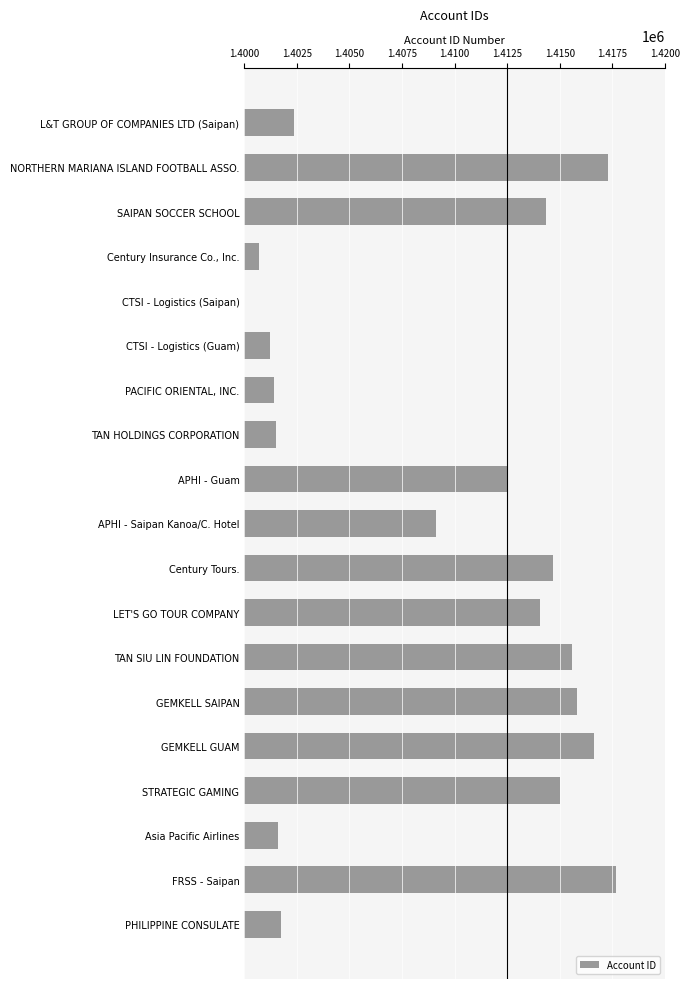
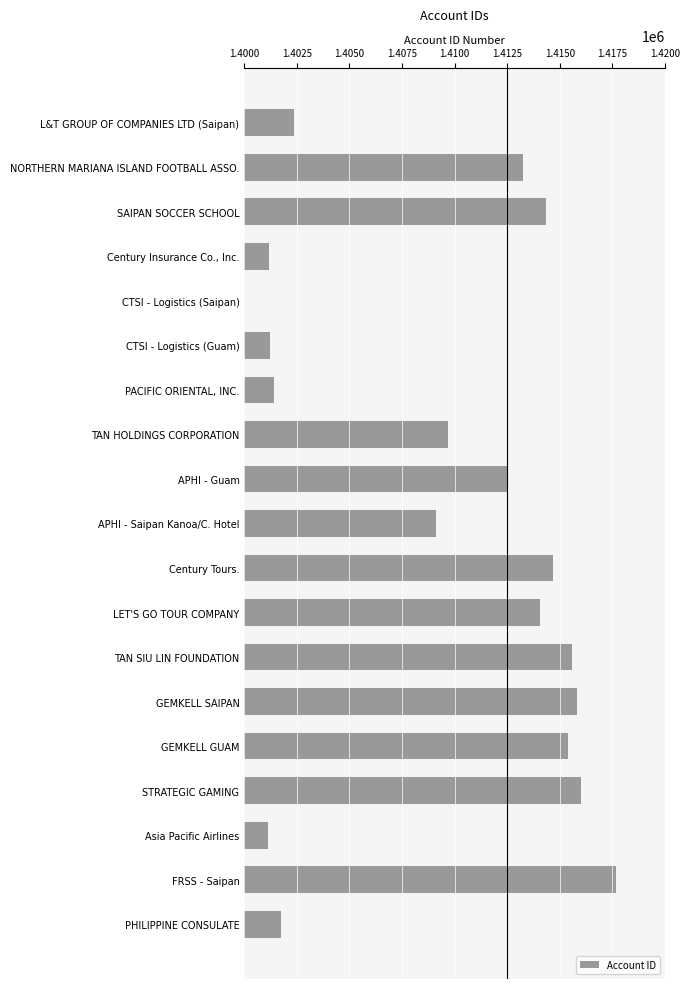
NORTHERN MARIANA ISLAND FOOTBALL ASSO.: 1417300 -> 1413300
Century Insurance Co., Inc.: 1400700 -> 1401200
TAN HOLDINGS CORPORATION: 1401500 -> 1409700
GEMKELL GUAM: 1416600 -> 1415400
STRATEGIC GAMING: 1415000 -> 1416000
Asia Pacific Airlines: 1401600 -> 1401100
